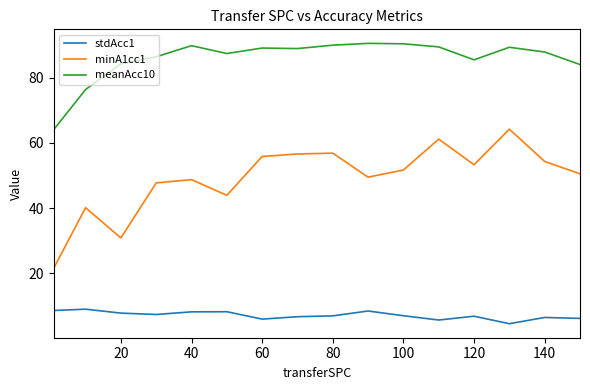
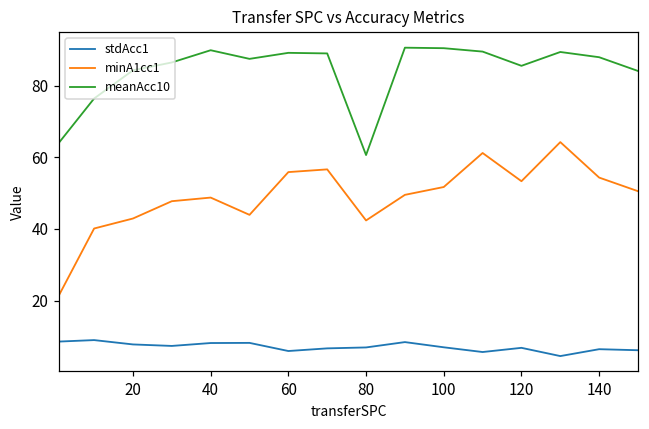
minA1cc1, 20: 31 -> 43
minA1cc1, 80: 57 -> 42
meanAcc10, 80: 90 -> 61
